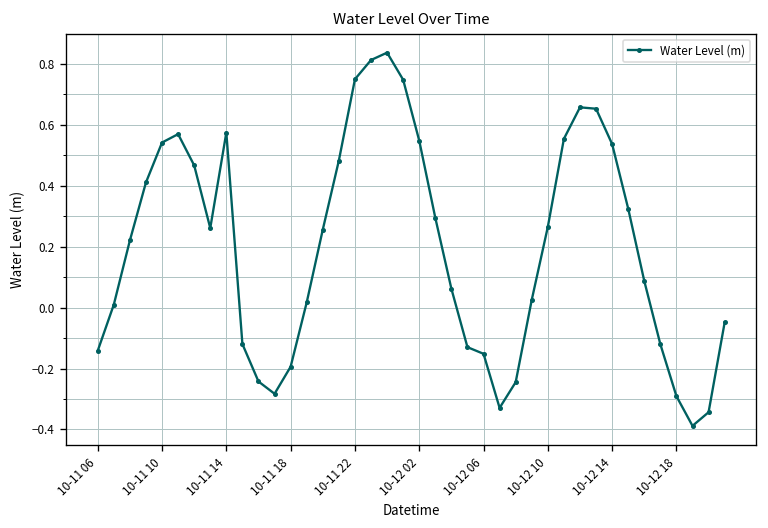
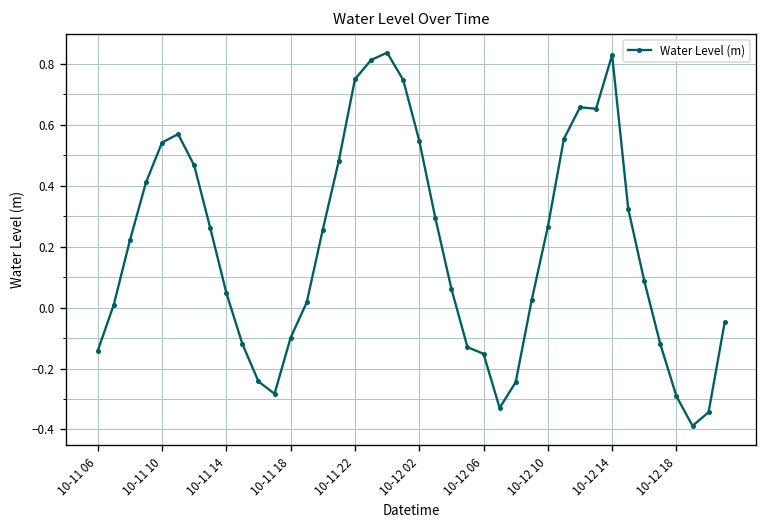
10-11 14: 0.57 -> 0.05
10-11 18: -0.19 -> -0.10
10-12 14: 0.54 -> 0.83
